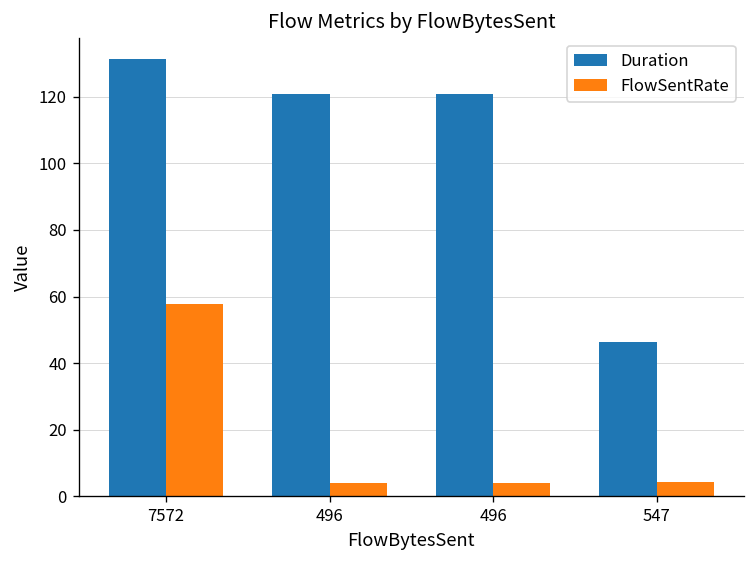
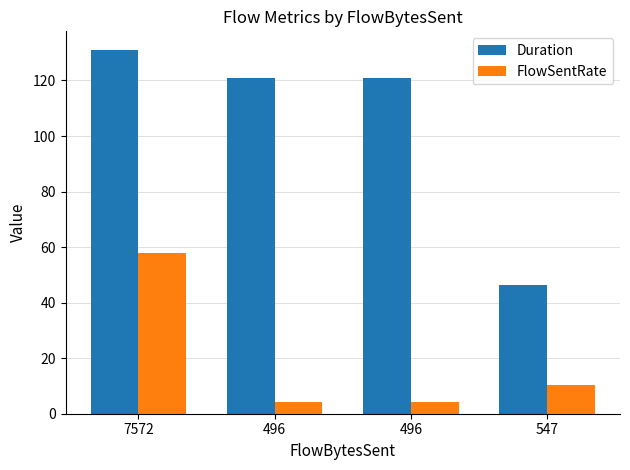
FlowSentRate, 547: 4 -> 10
